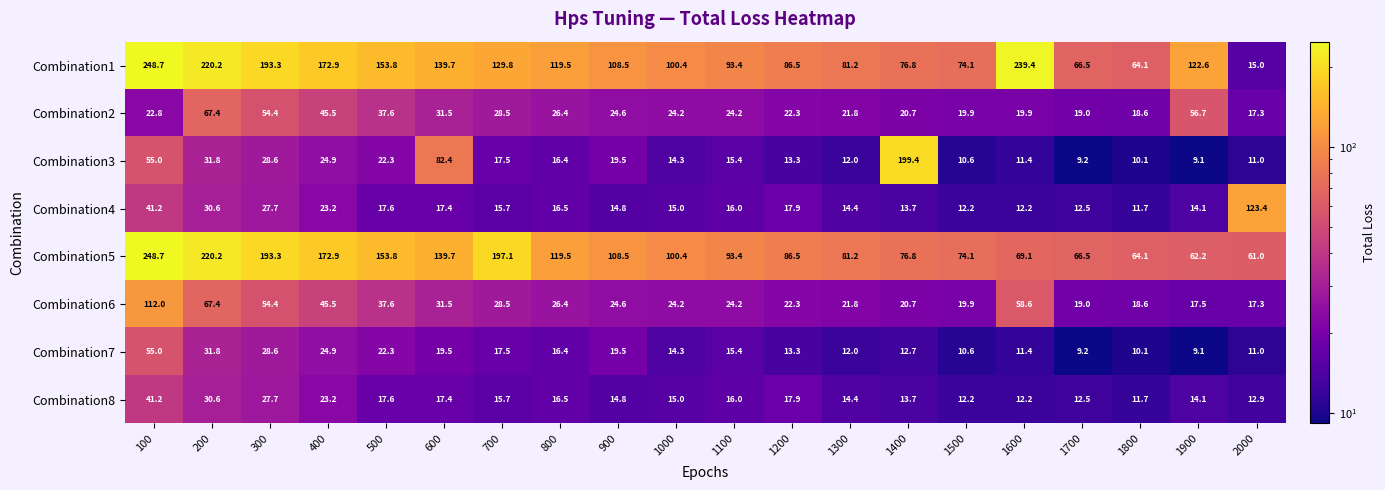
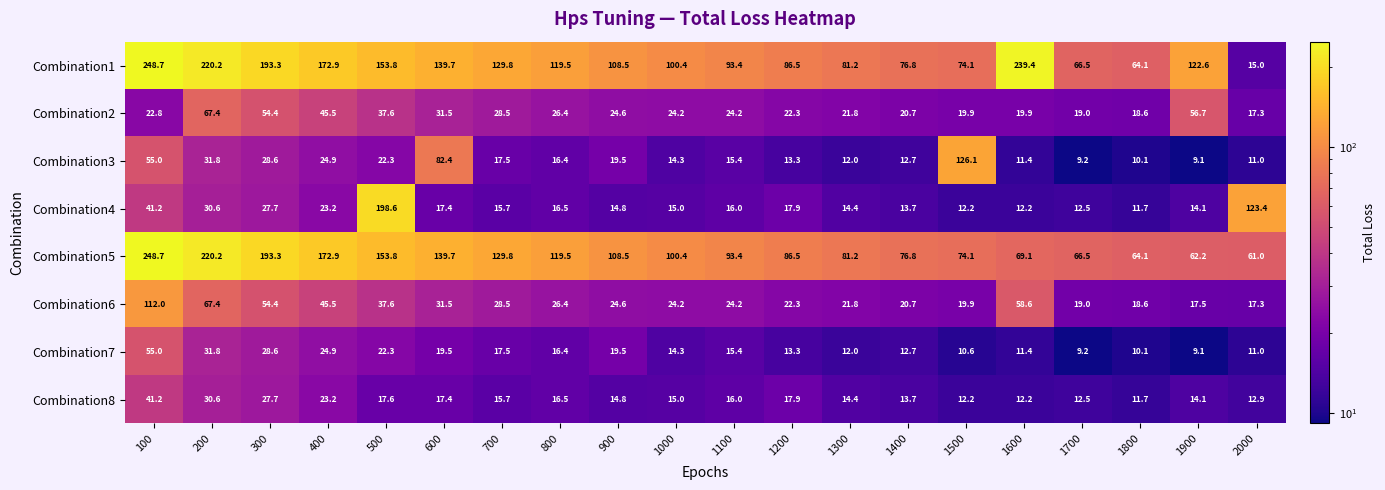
Combination3, 1400: 199.4 -> 12.7
Combination3, 1500: 10.6 -> 126.1
Combination4, 500: 17.6 -> 198.6
Combination5, 700: 197.1 -> 129.8
